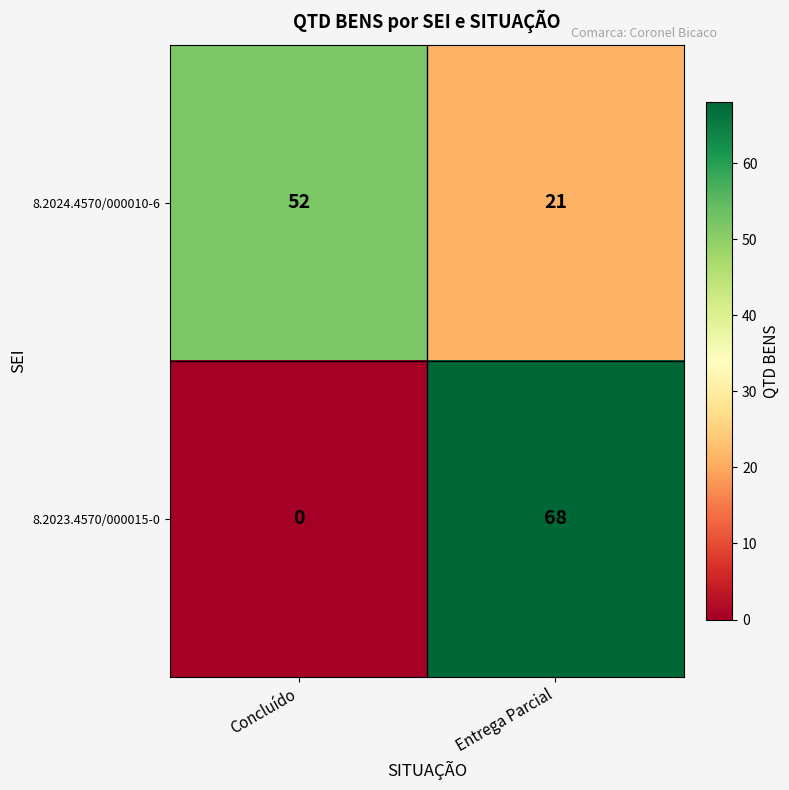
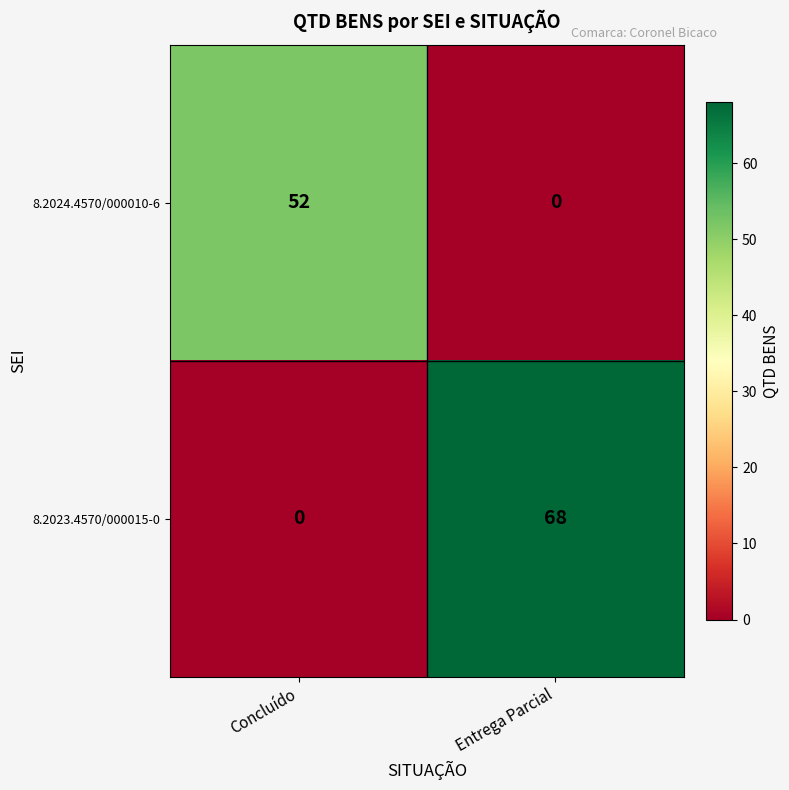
8.2024.4570/000010-6, Entrega Parcial: 21 -> 0
